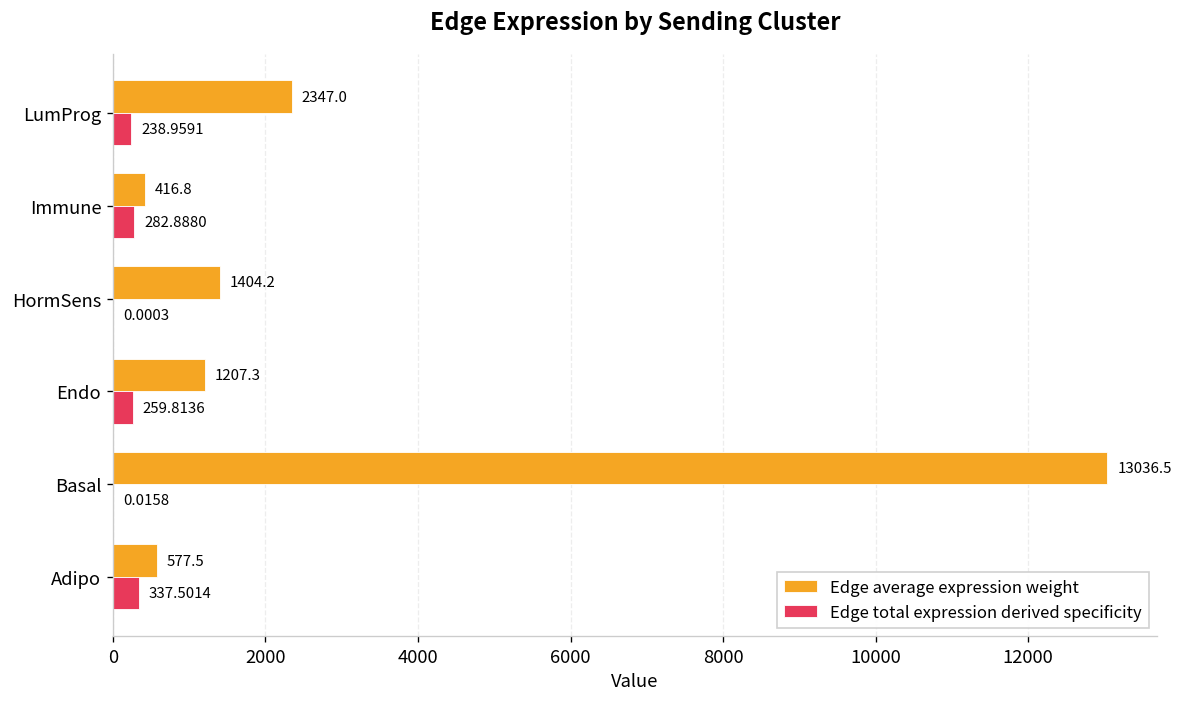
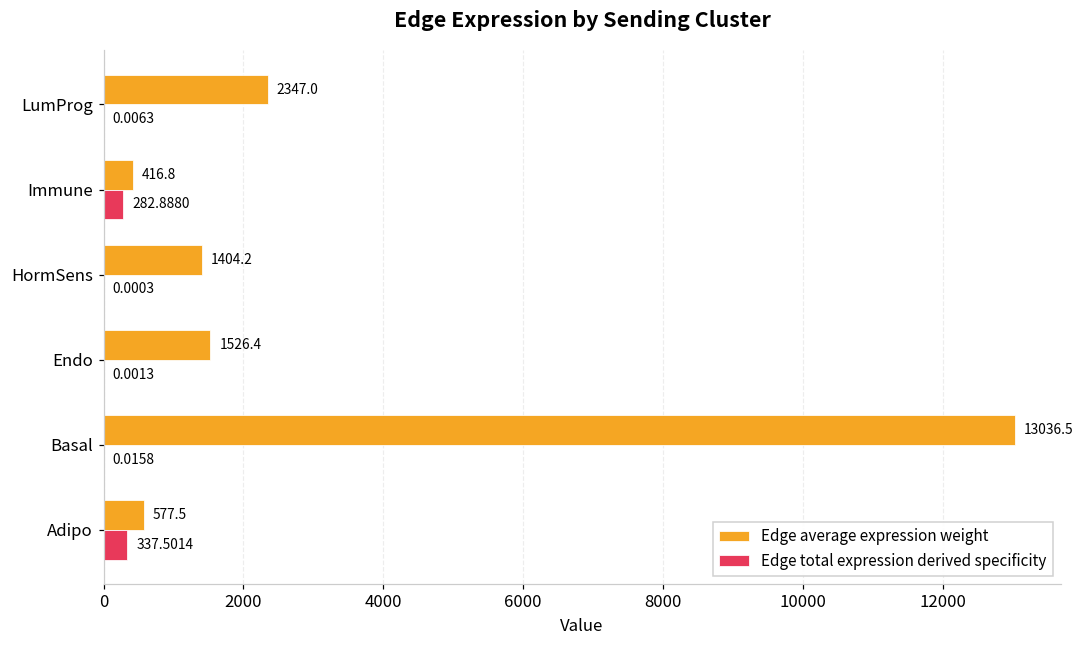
Edge total expression derived specificity, LumProg: 238.9591 -> 0.0063
Edge average expression weight, Endo: 1207.3 -> 1526.4
Edge total expression derived specificity, Endo: 259.8136 -> 0.0013
